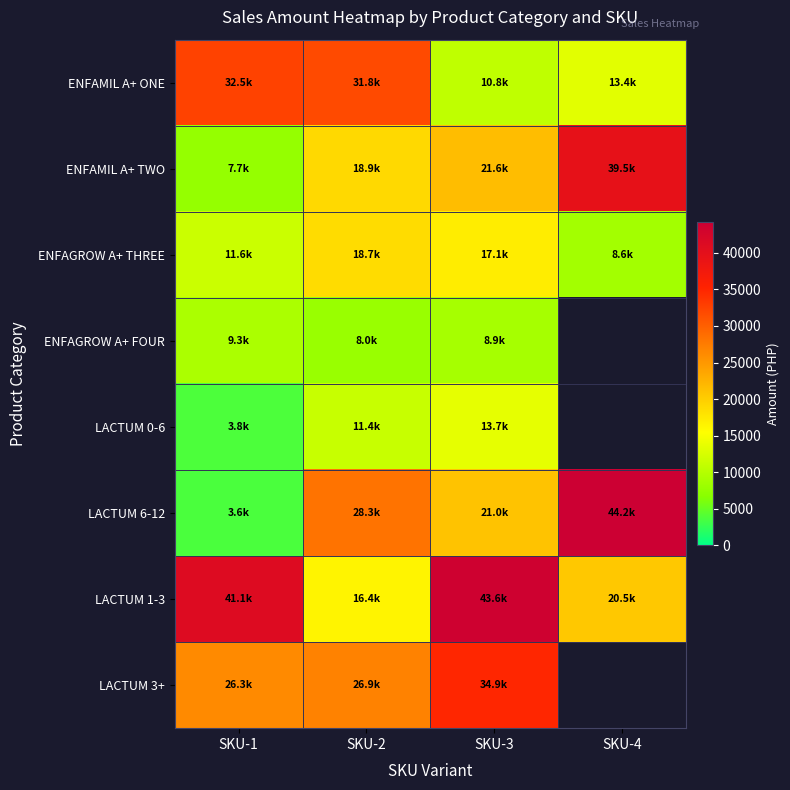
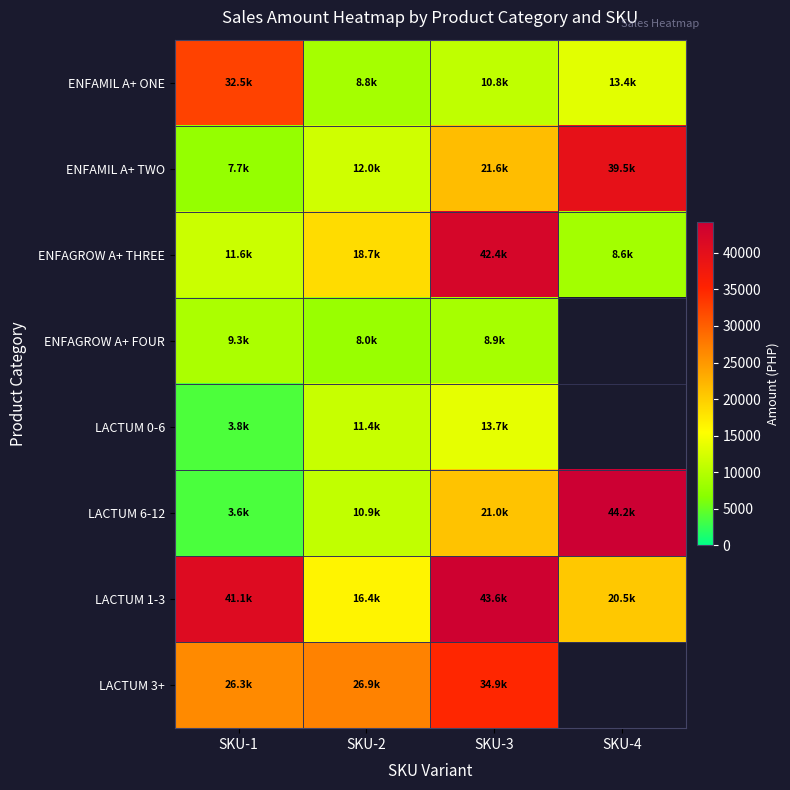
ENFAMIL A+ ONE, SKU-2: 31.8k -> 8.8k
ENFAMIL A+ TWO, SKU-2: 18.9k -> 12.0k
ENFAGROW A+ THREE, SKU-3: 17.1k -> 42.4k
LACTUM 6-12, SKU-2: 28.3k -> 10.9k
